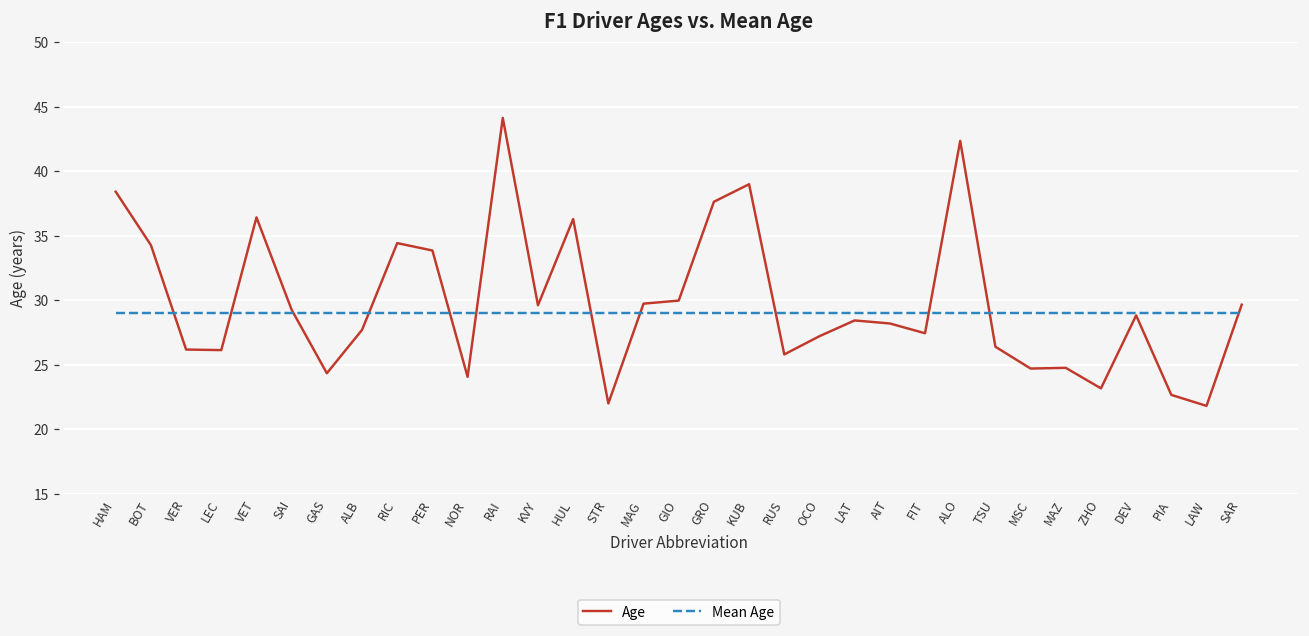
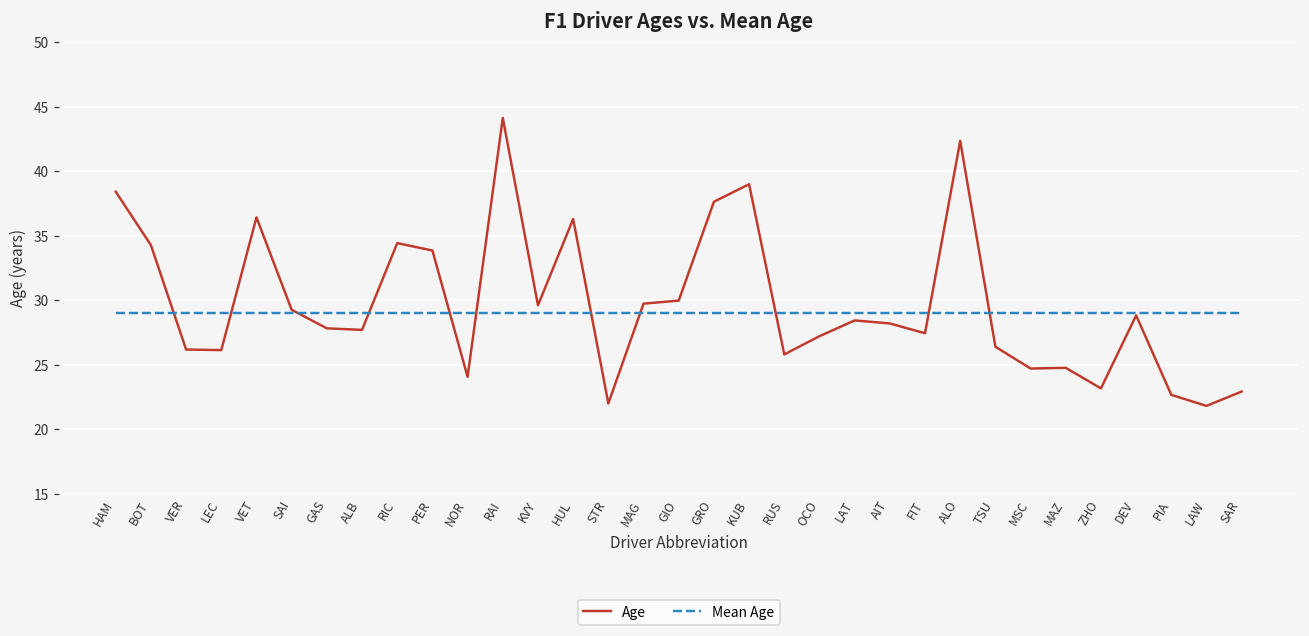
Age, GAS: 24.3 -> 27.8
Age, SAR: 29.6 -> 22.9
